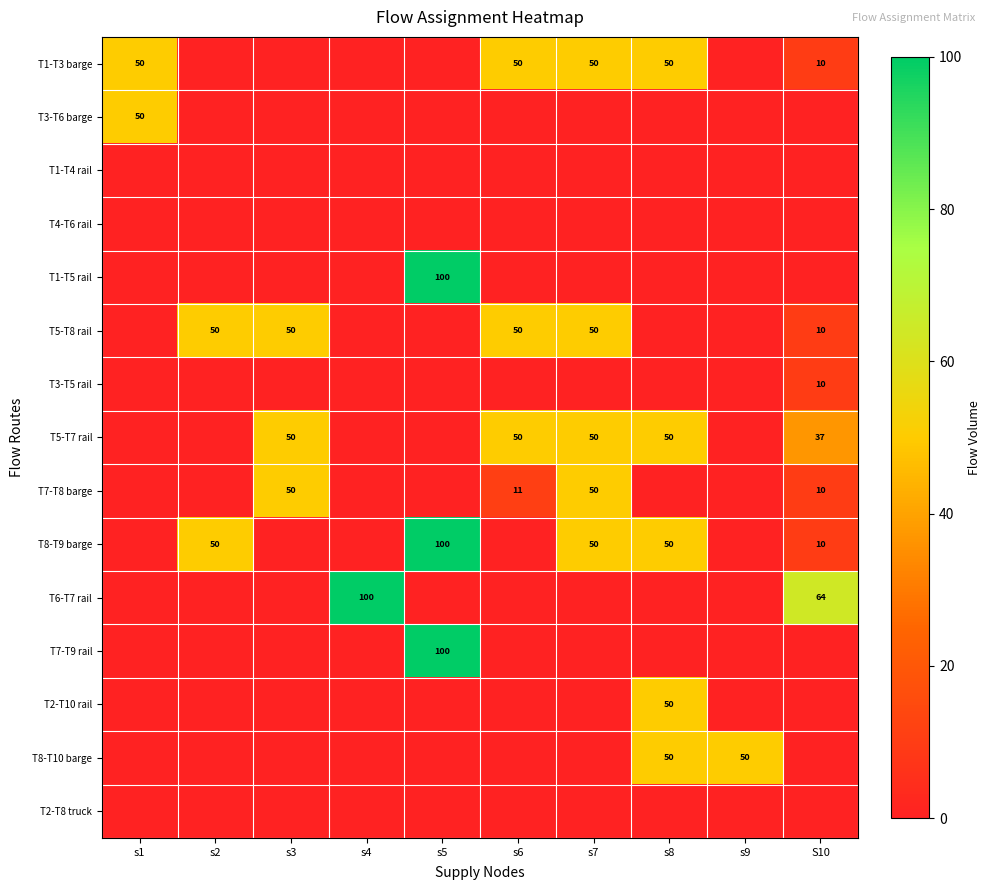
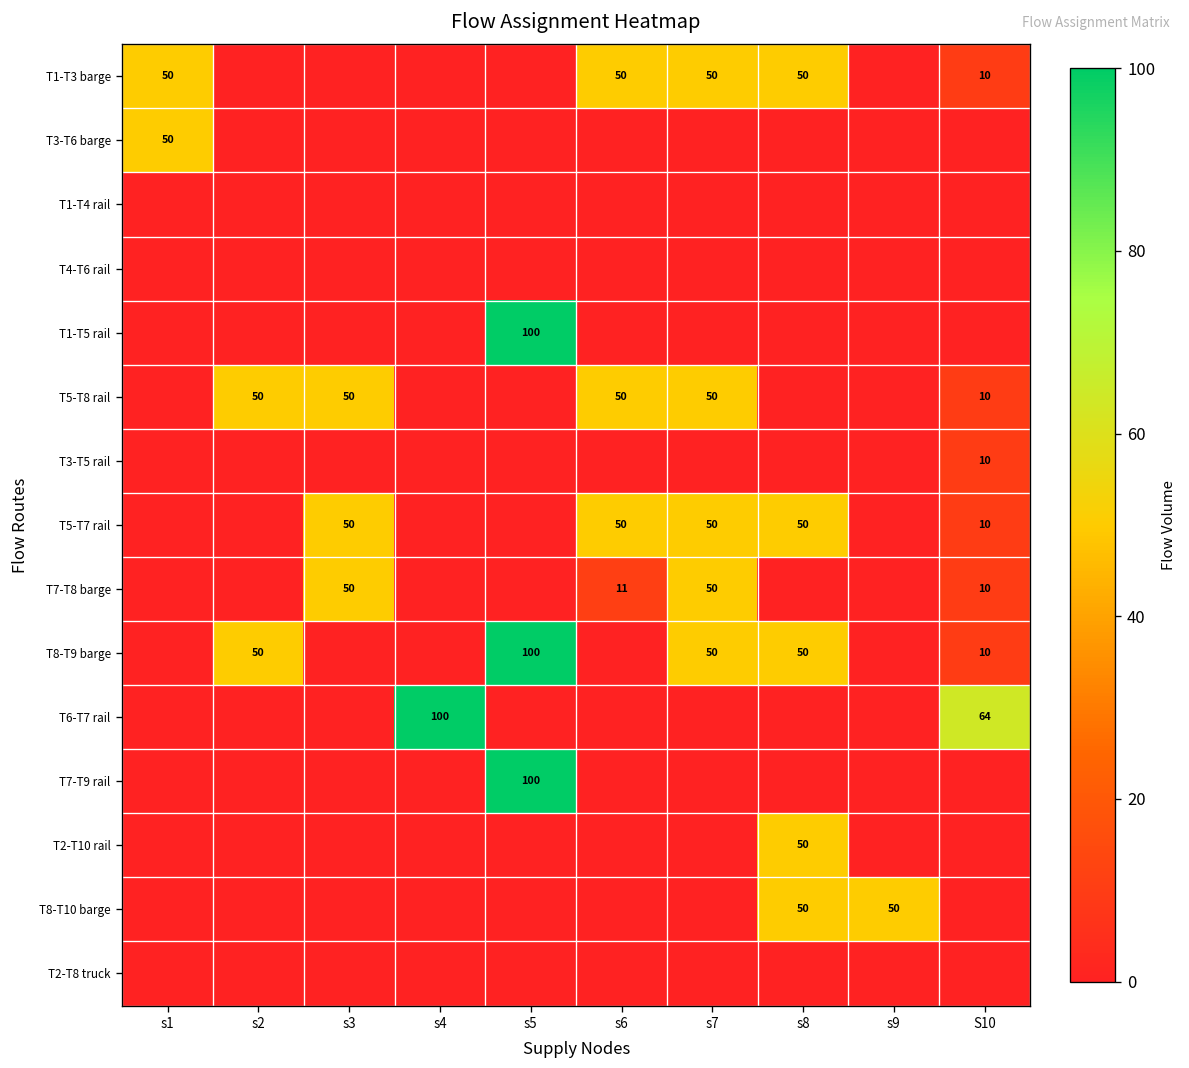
T5-T7 rail, S10: 37 -> 10
